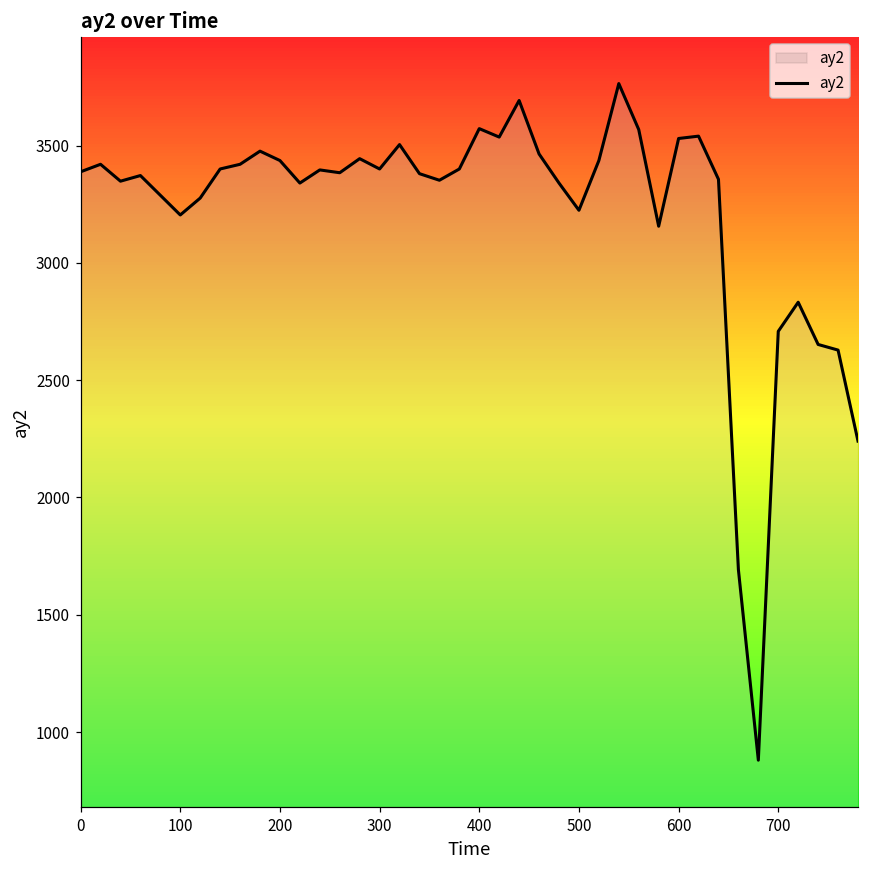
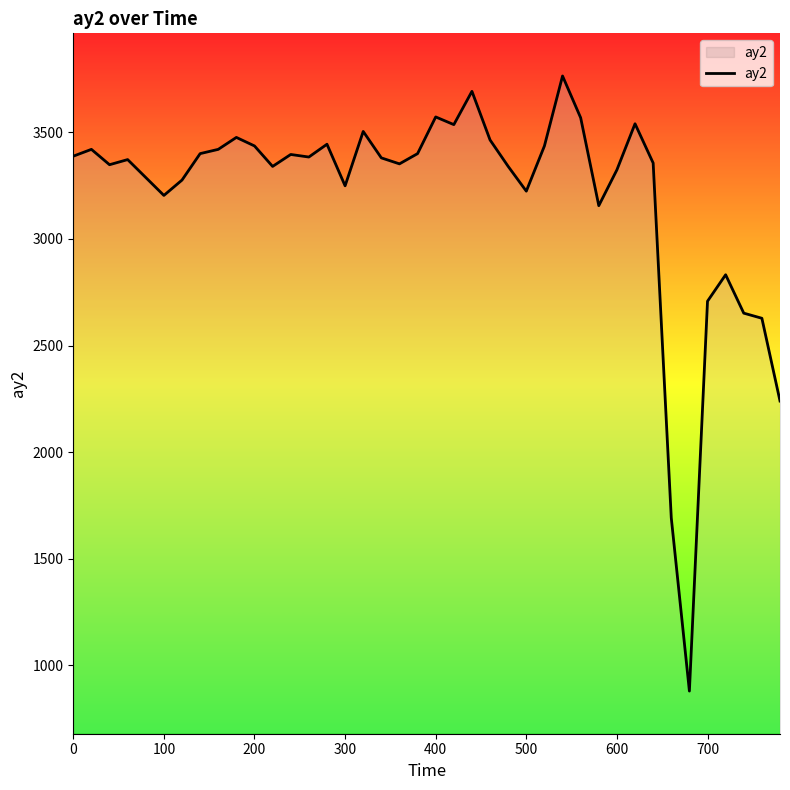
300: 3400 -> 3250
600: 3530 -> 3320
